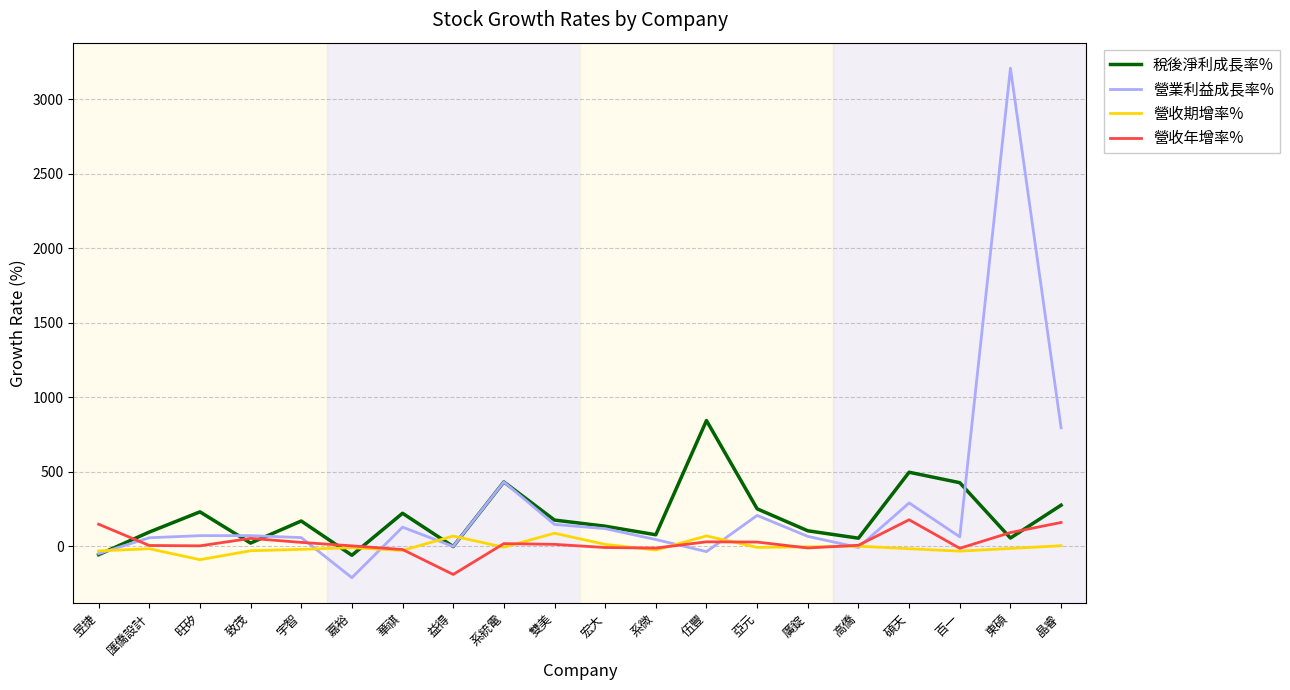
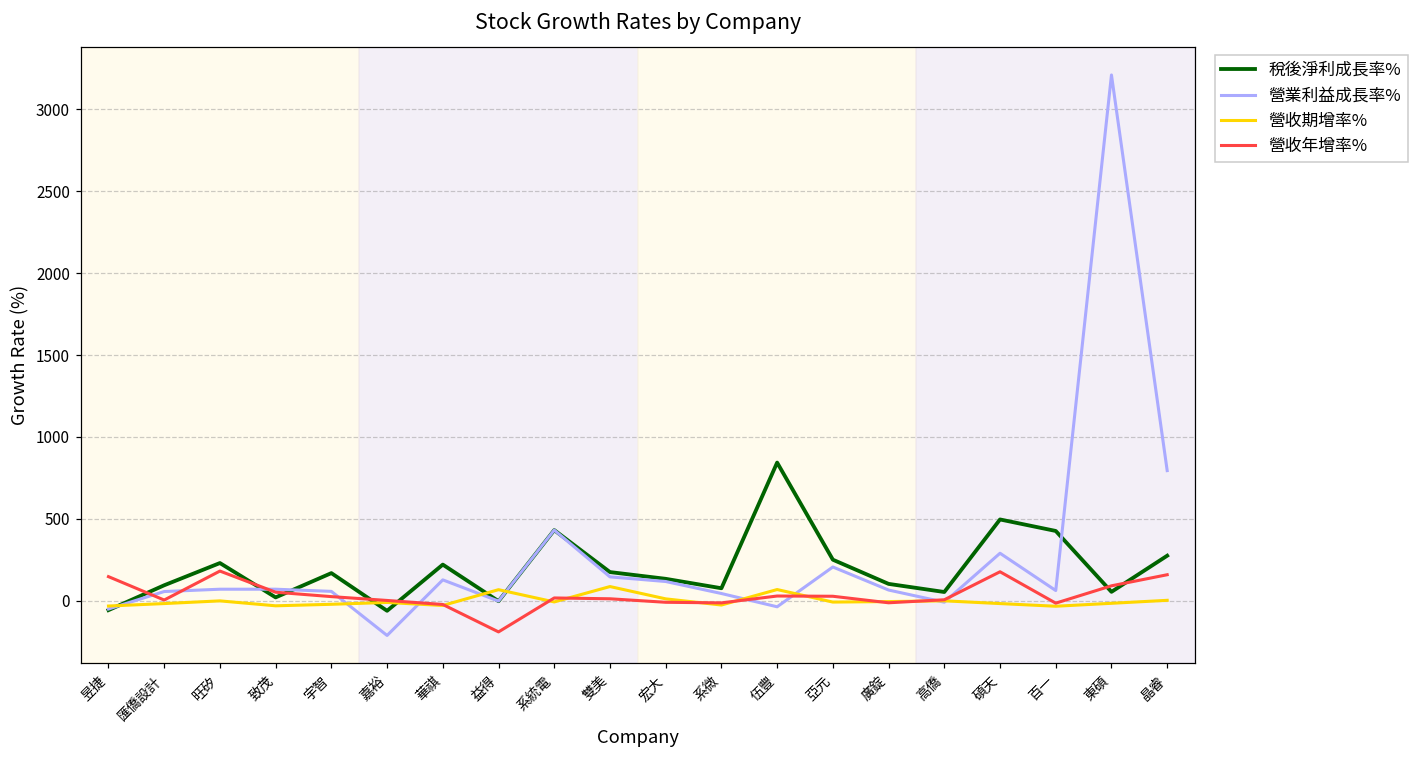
營收期增率%, 旺矽: -90 -> 0
營收年增率%, 旺矽: 0 -> 180
